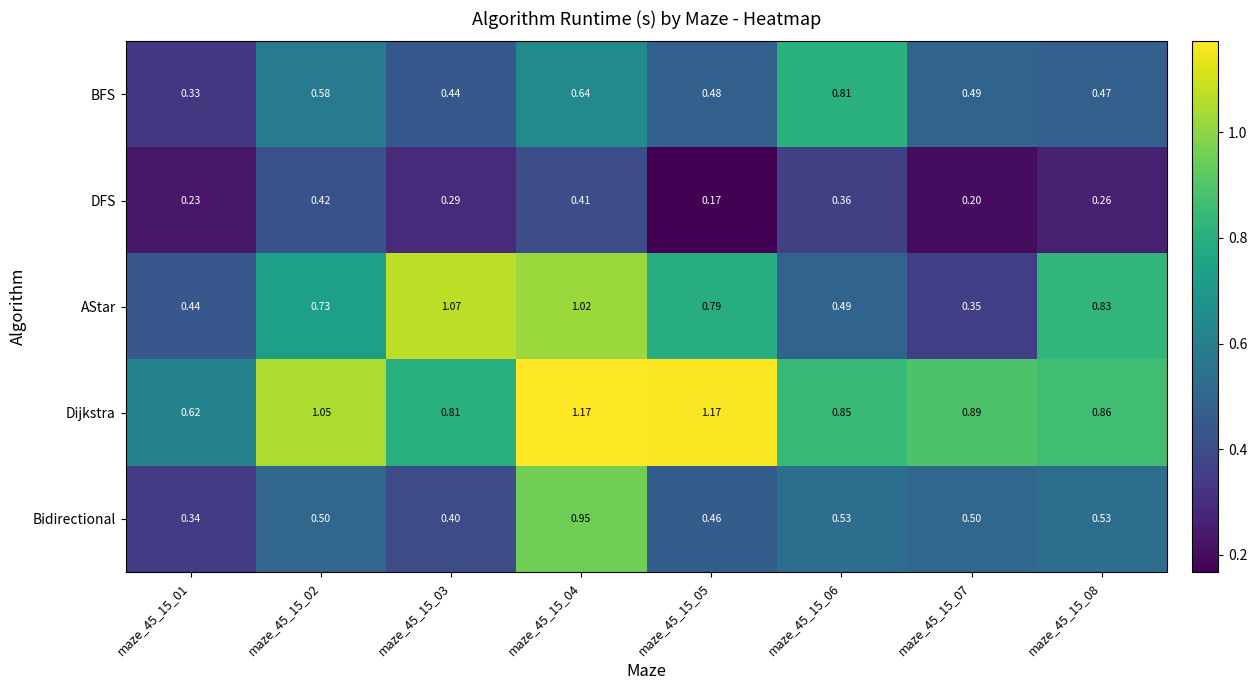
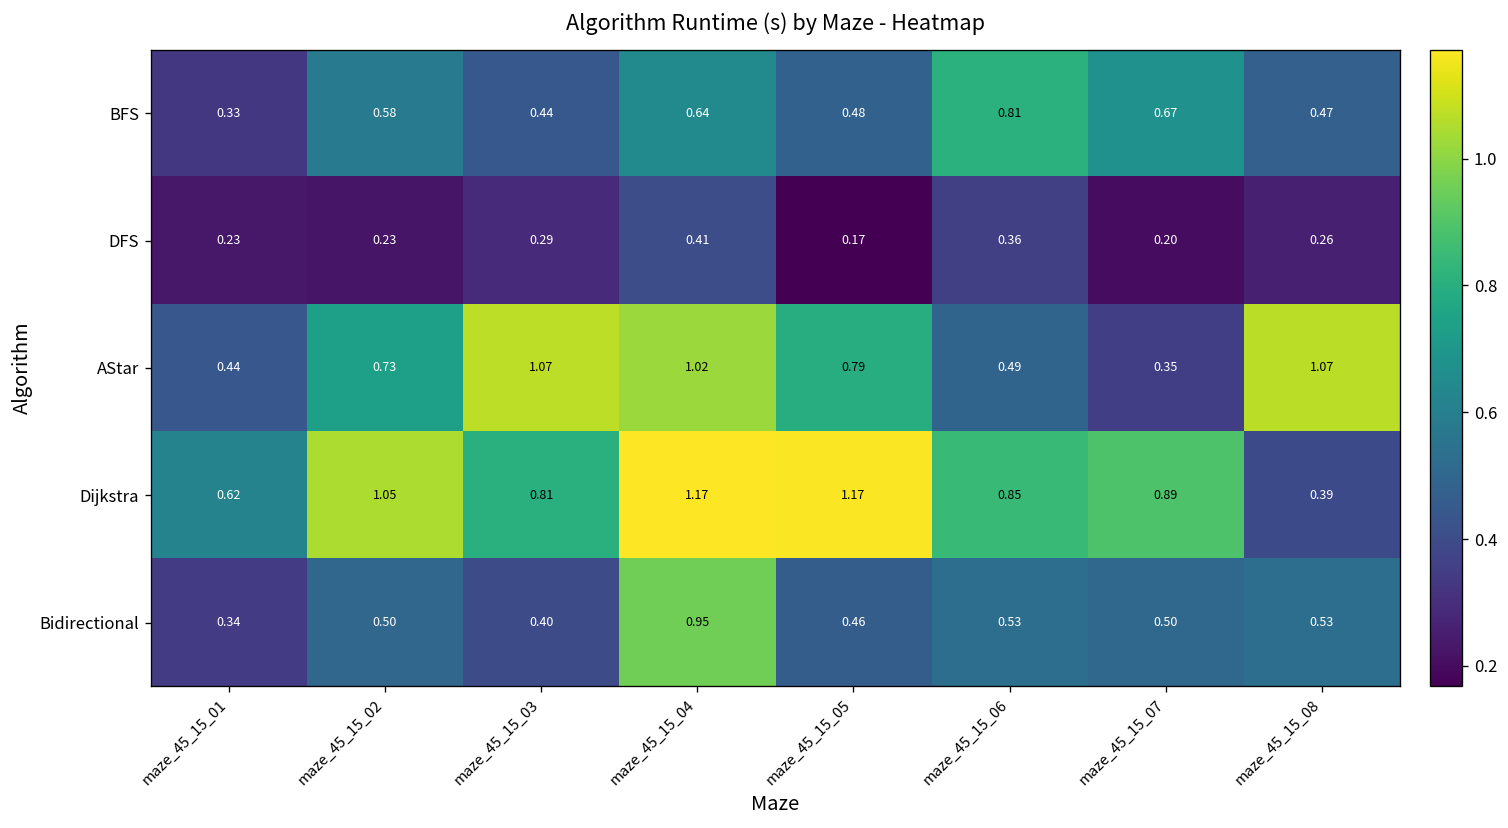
BFS, maze_45_15_07: 0.49 -> 0.67
DFS, maze_45_15_02: 0.42 -> 0.23
AStar, maze_45_15_08: 0.83 -> 1.07
Dijkstra, maze_45_15_08: 0.86 -> 0.39
